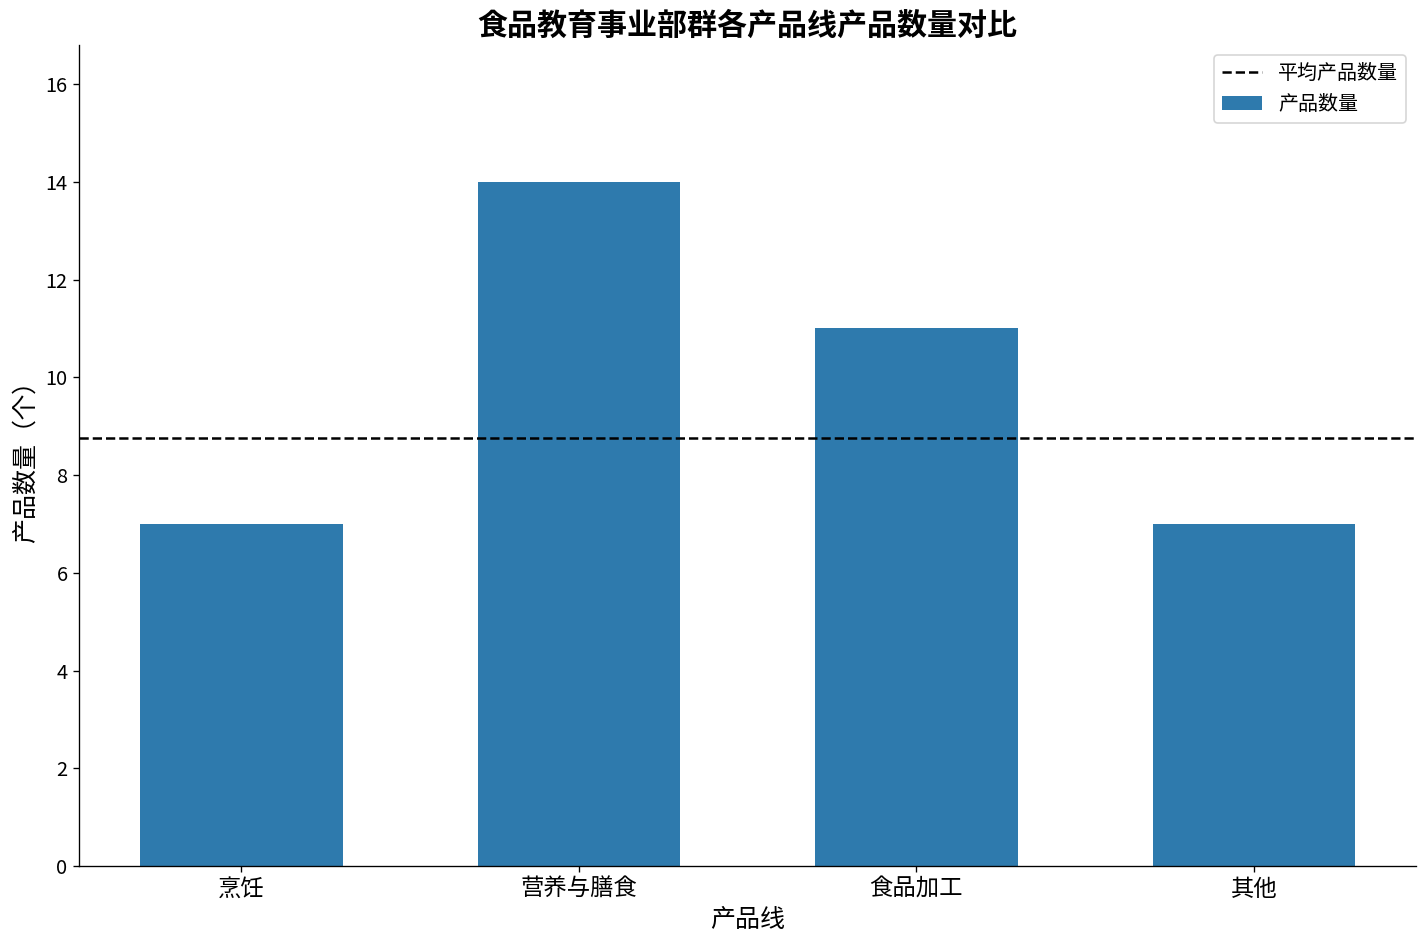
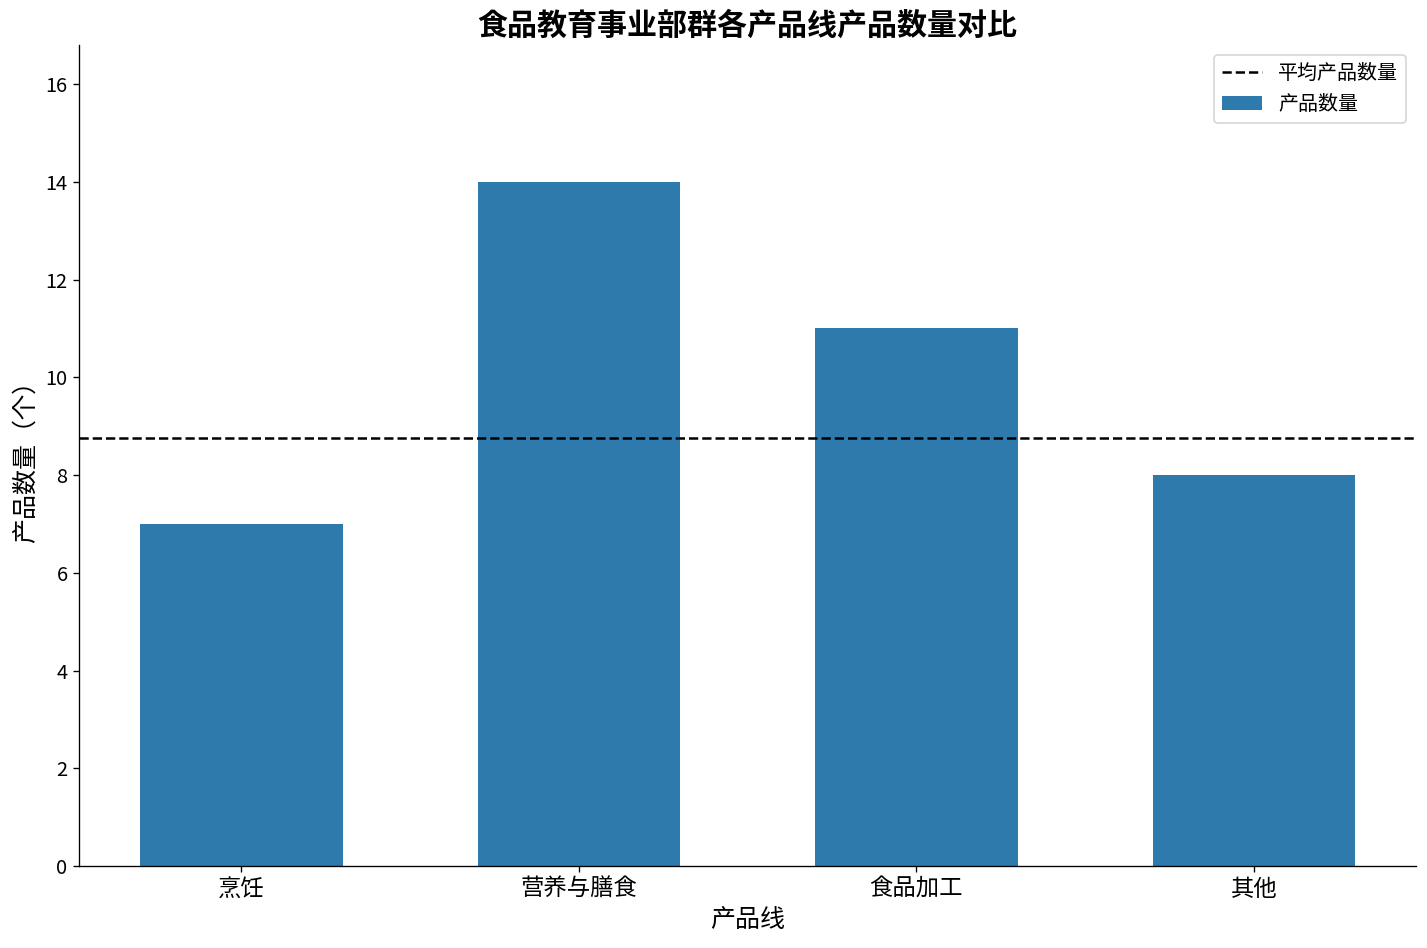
其他: 7 -> 8
